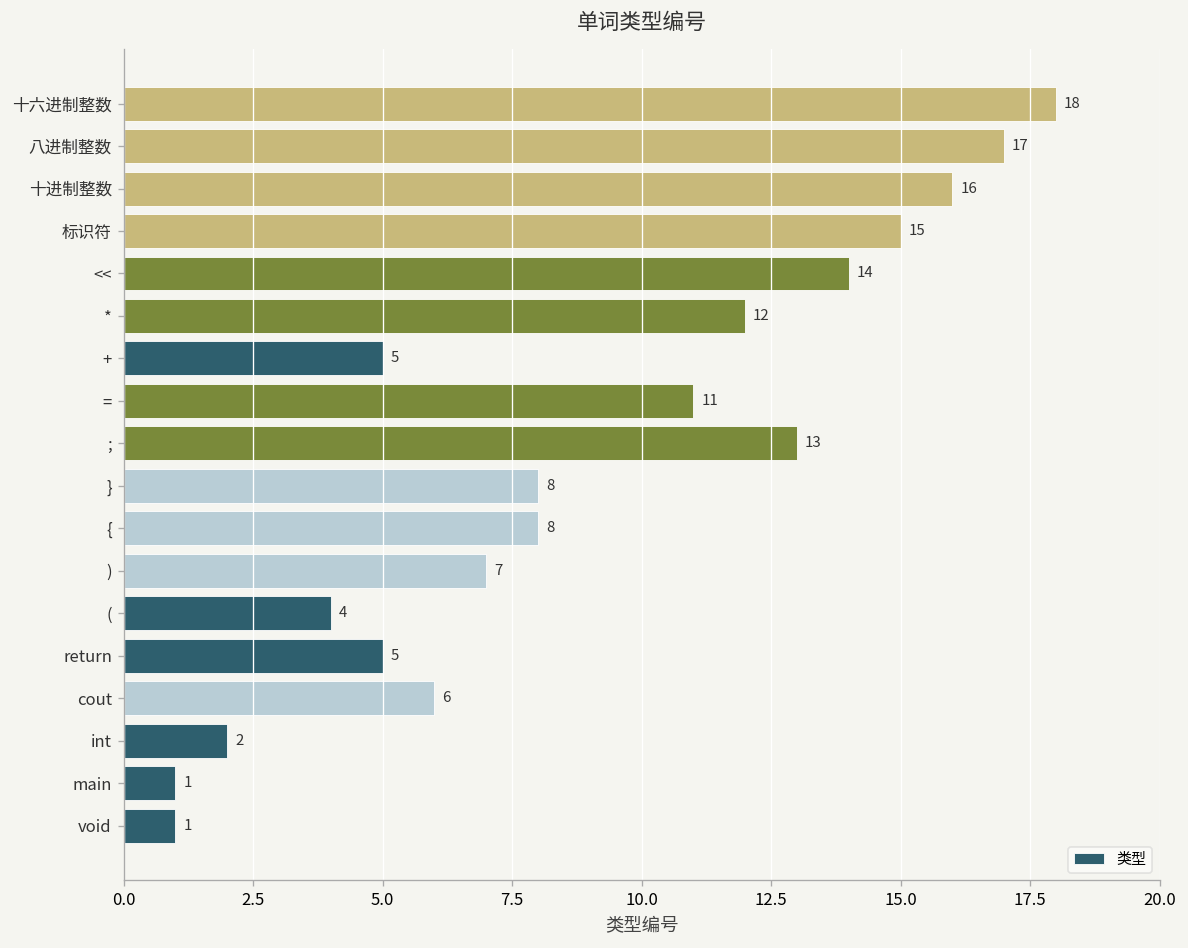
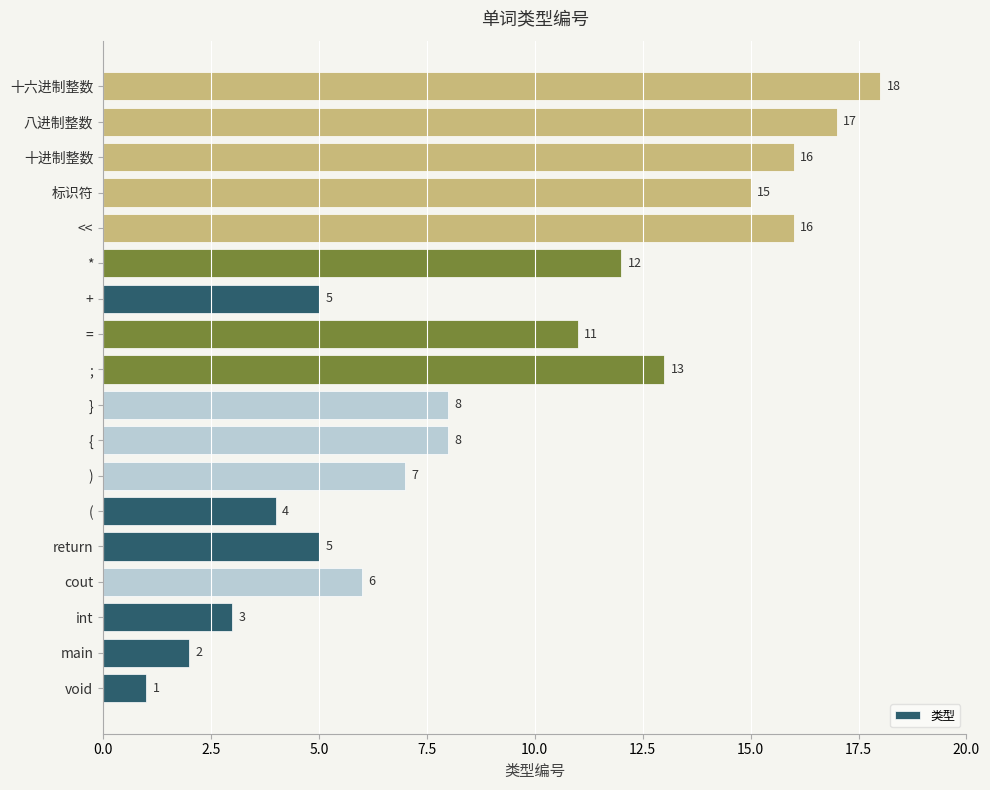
<<: 14 -> 16
int: 2 -> 3
main: 1 -> 2
